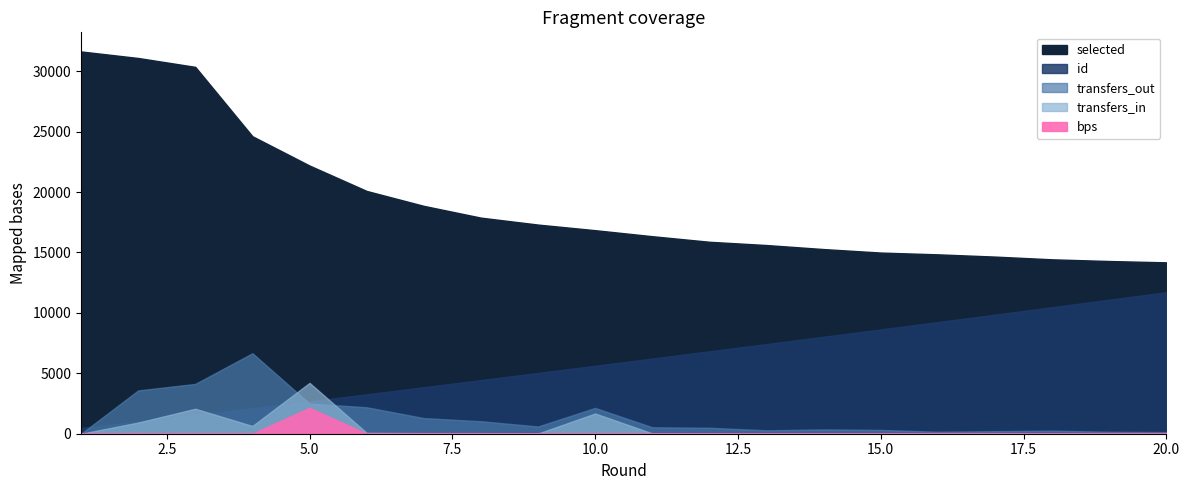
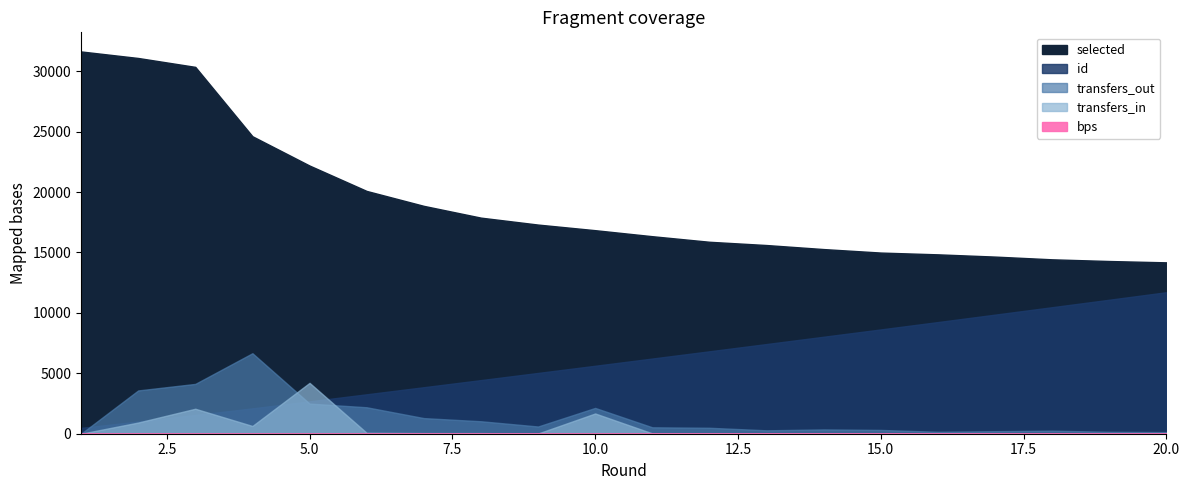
bps, 5.0: 2100 -> 0
